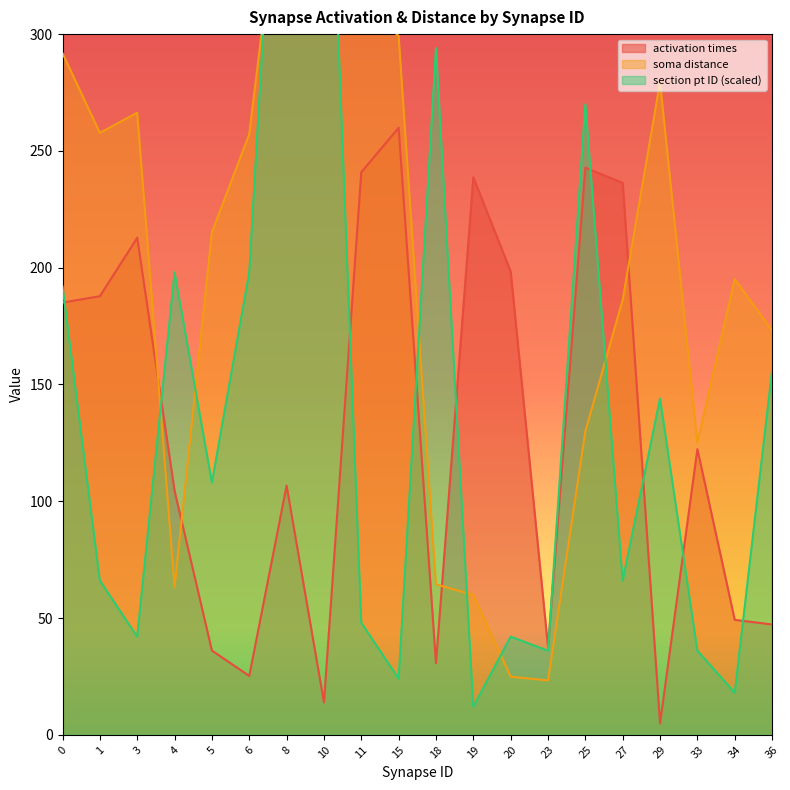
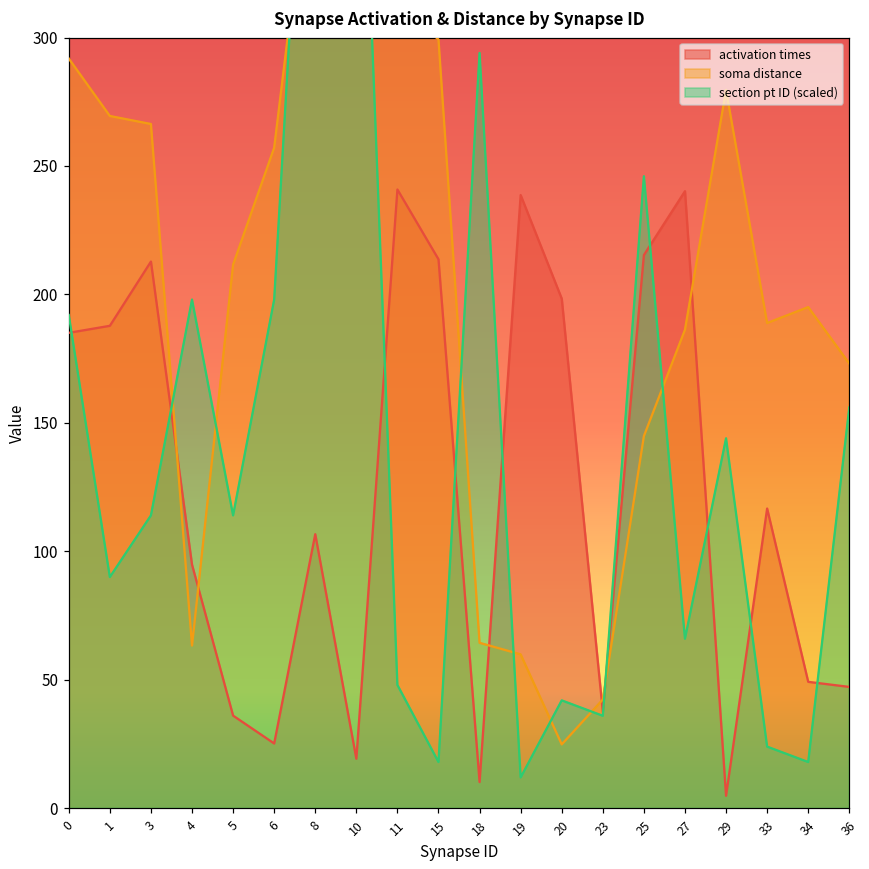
soma distance, 1: 258 -> 269
section pt ID (scaled), 1: 66 -> 90
section pt ID (scaled), 3: 42 -> 114
activation times, 4: 104 -> 95
soma distance, 5: 215 -> 212
section pt ID (scaled), 5: 108 -> 114
activation times, 10: 14 -> 19
activation times, 15: 260 -> 214
section pt ID (scaled), 15: 24 -> 18
activation times, 18: 31 -> 10
soma distance, 23: 23 -> 42
activation times, 25: 243 -> 215
soma distance, 25: 130 -> 145
section pt ID (scaled), 25: 270 -> 246
activation times, 27: 236 -> 240
activation times, 33: 122 -> 117
soma distance, 33: 125 -> 189
section pt ID (scaled), 33: 36 -> 24
